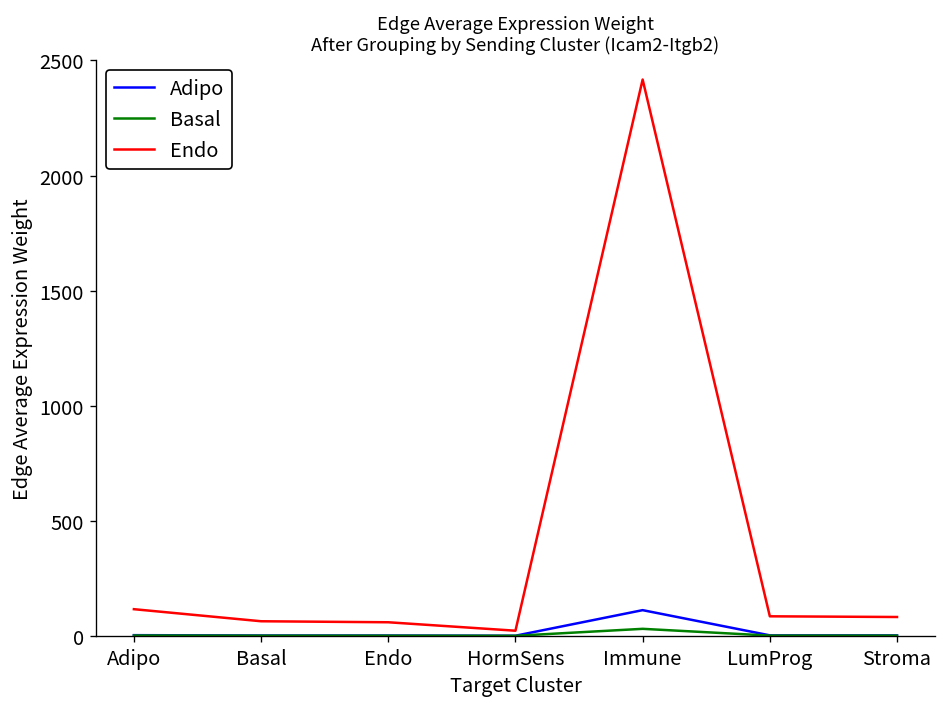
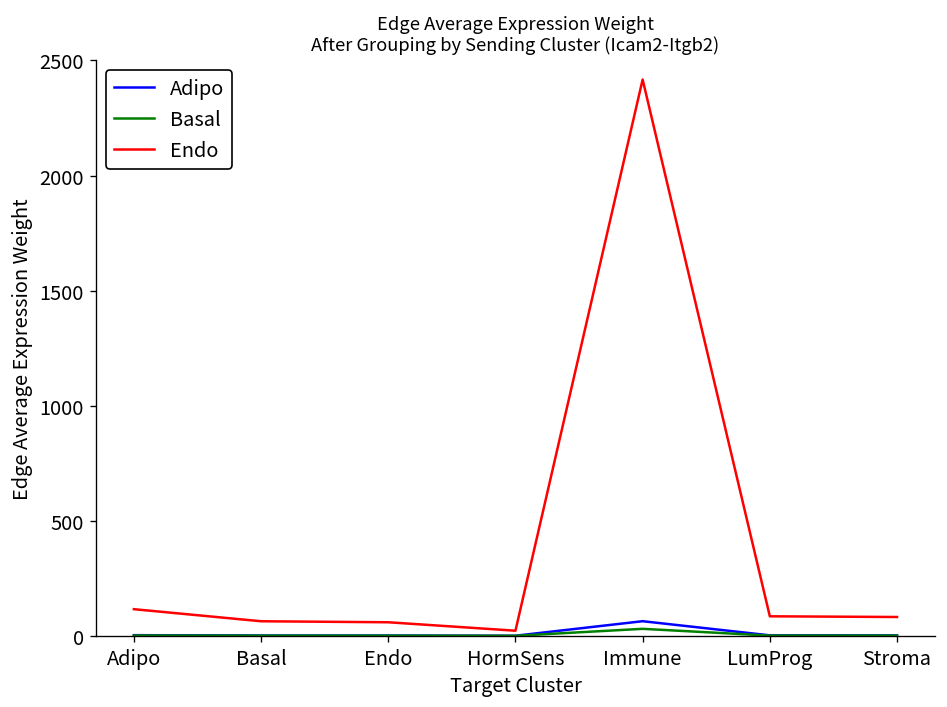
Adipo, Immune: 110 -> 60
